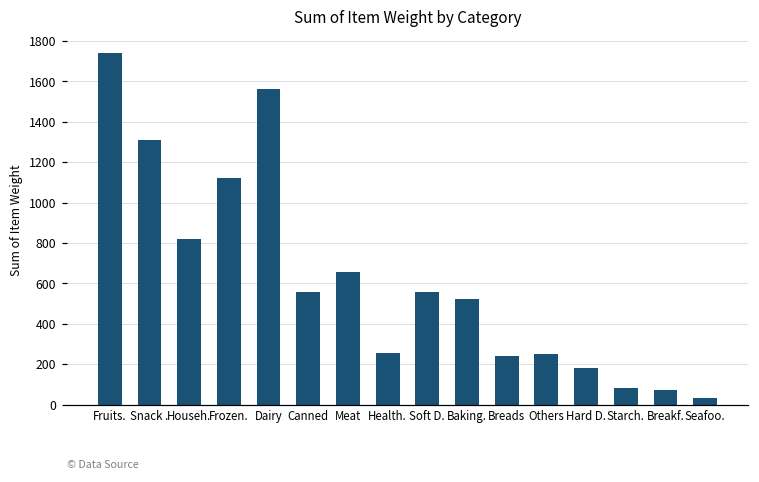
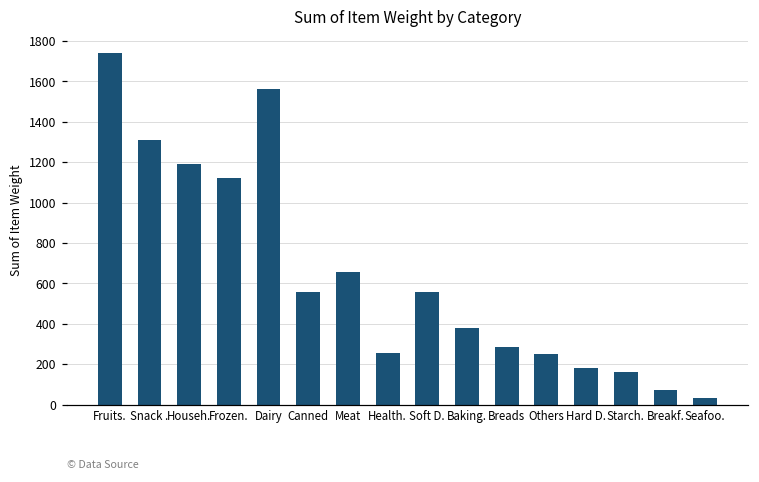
Househ.: 820 -> 1190
Baking.: 520 -> 380
Breads: 240 -> 290
Starch.: 80 -> 160
